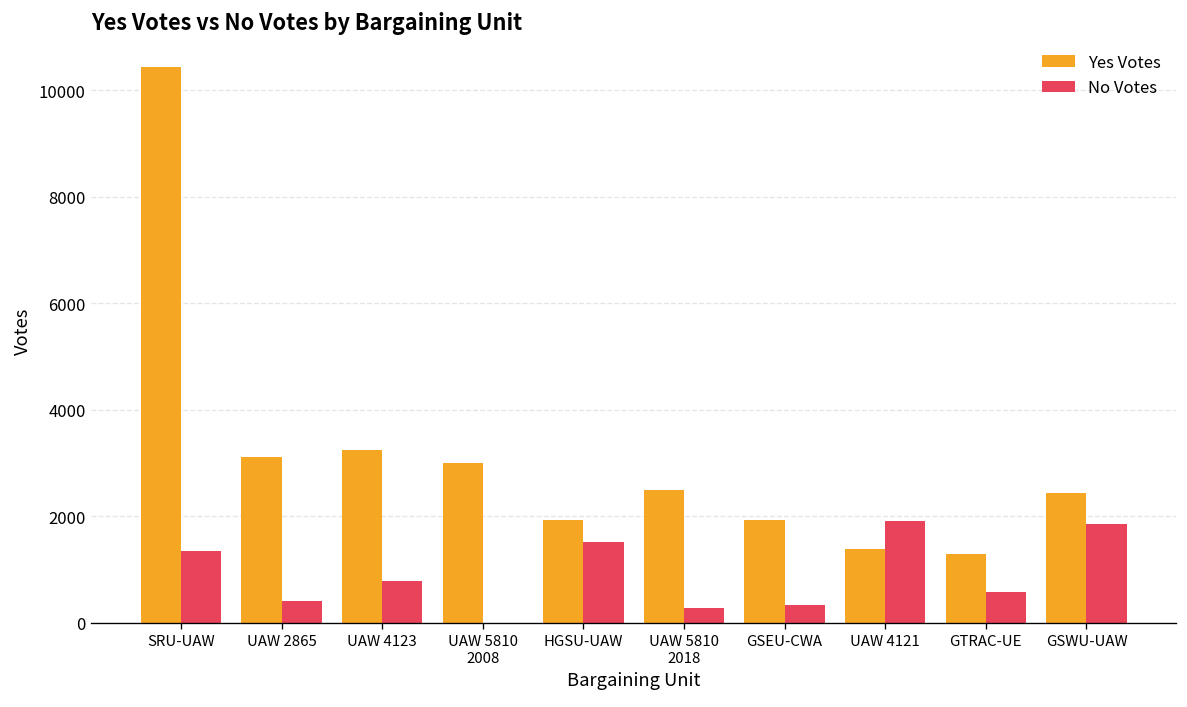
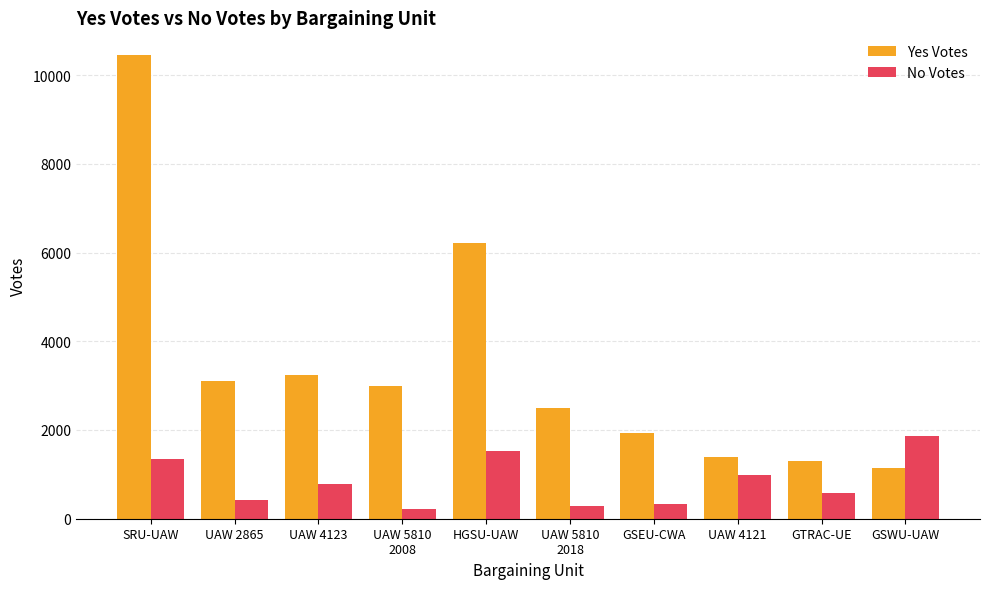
No Votes, UAW 5810 2008: 0 -> 200
Yes Votes, HGSU-UAW: 1900 -> 6200
No Votes, UAW 4121: 1900 -> 1000
Yes Votes, GSWU-UAW: 2400 -> 1100
